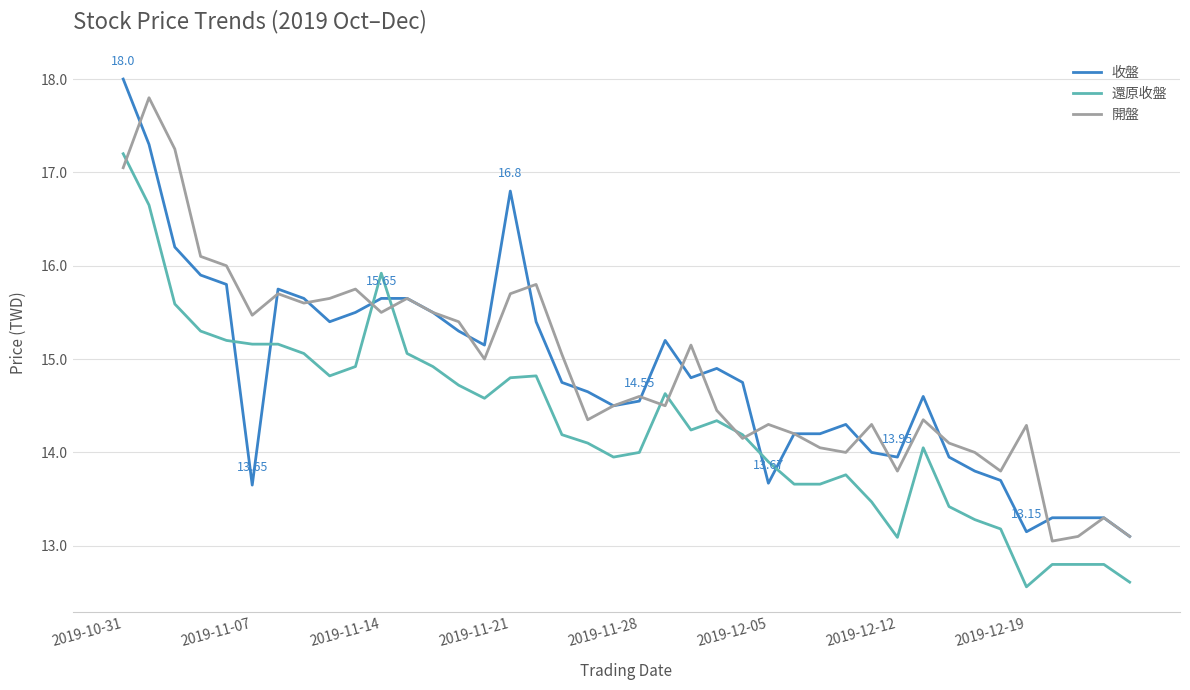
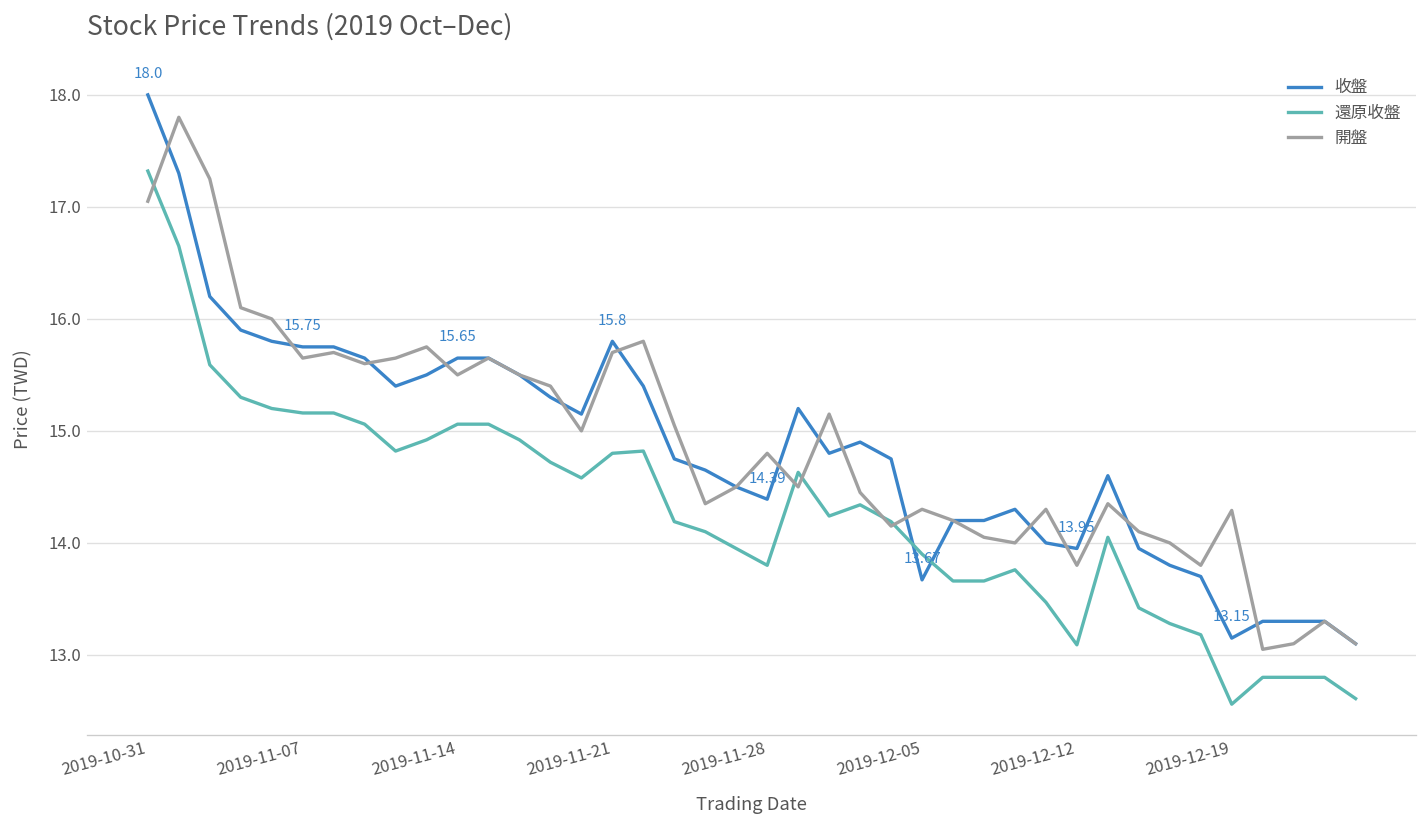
還原收盤, 2019-10-31: 17.2 -> 17.3
收盤, 2019-11-07: 13.65 -> 15.75
開盤, 2019-11-07: 15.5 -> 15.7
還原收盤, 2019-11-14: 15.9 -> 15.1
收盤, 2019-11-21: 16.8 -> 15.8
收盤, 2019-11-28: 14.55 -> 14.39
還原收盤, 2019-11-28: 14.0 -> 13.8
開盤, 2019-11-28: 14.6 -> 14.8
